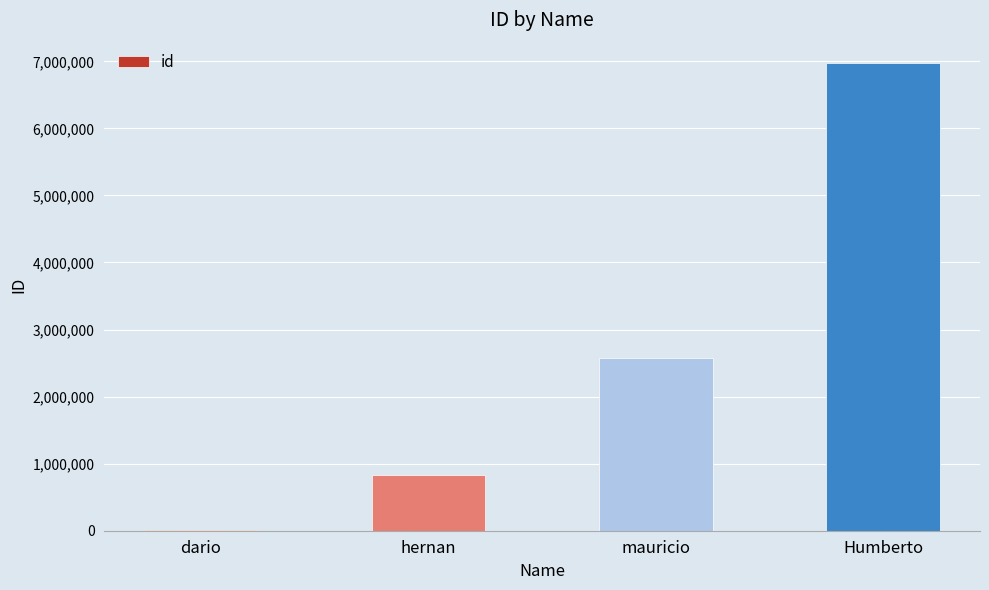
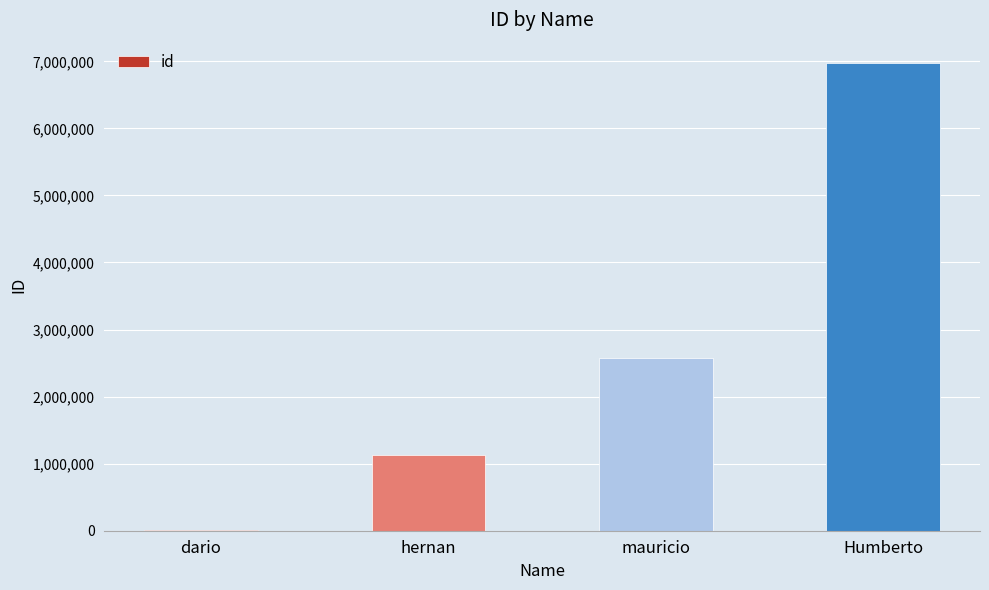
hernan: 800,000 -> 1,100,000
